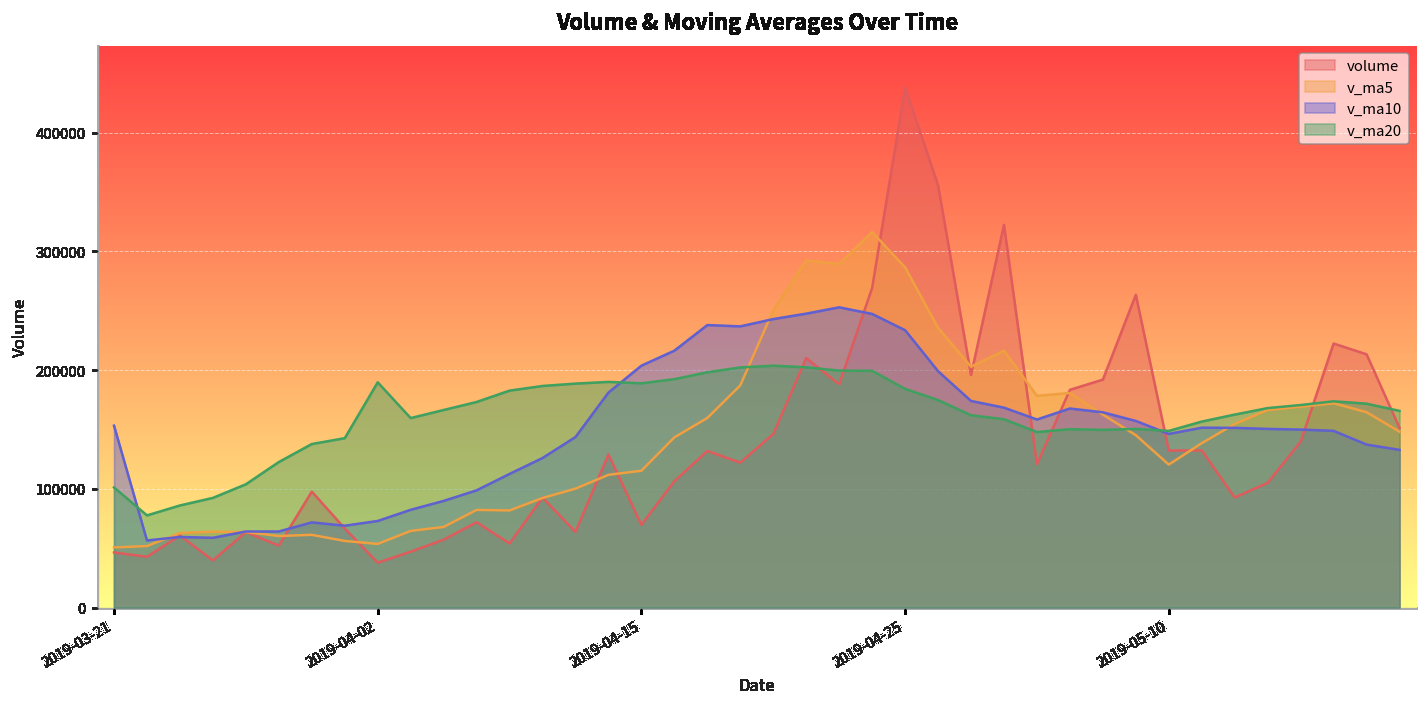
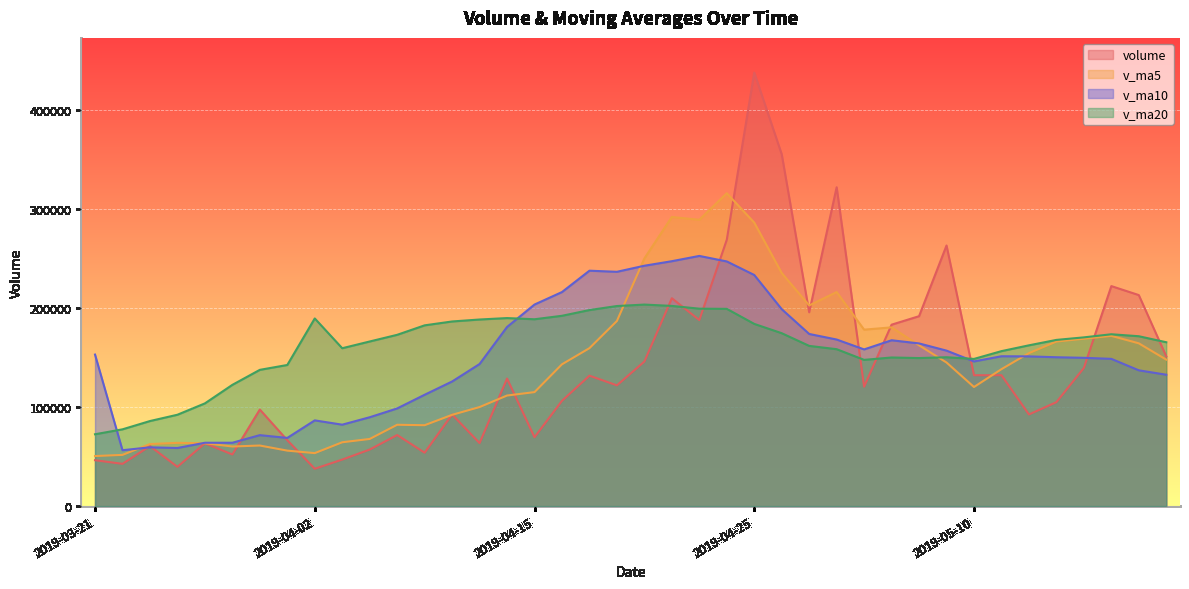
v_ma20, 2019-03-21: 100000 -> 70000
v_ma10, 2019-04-02: 70000 -> 90000
